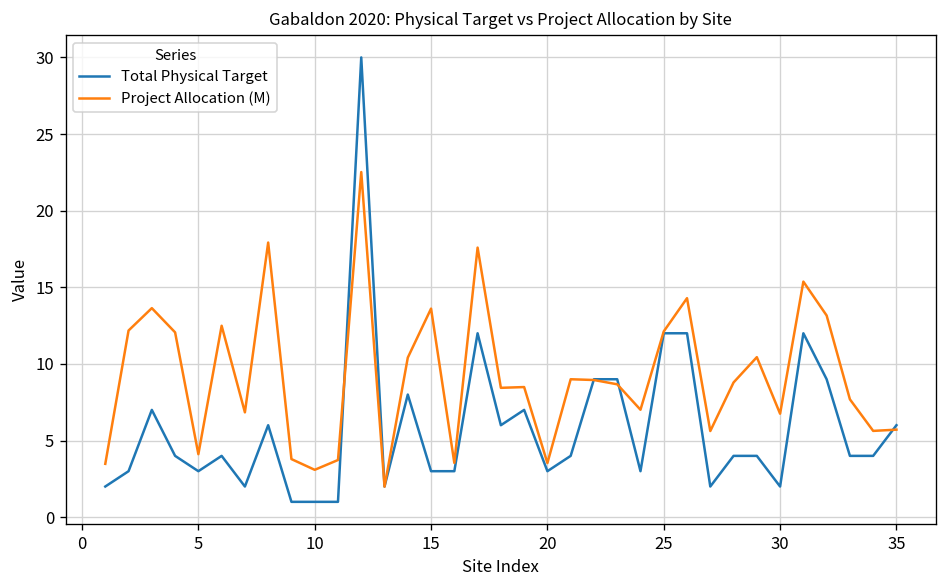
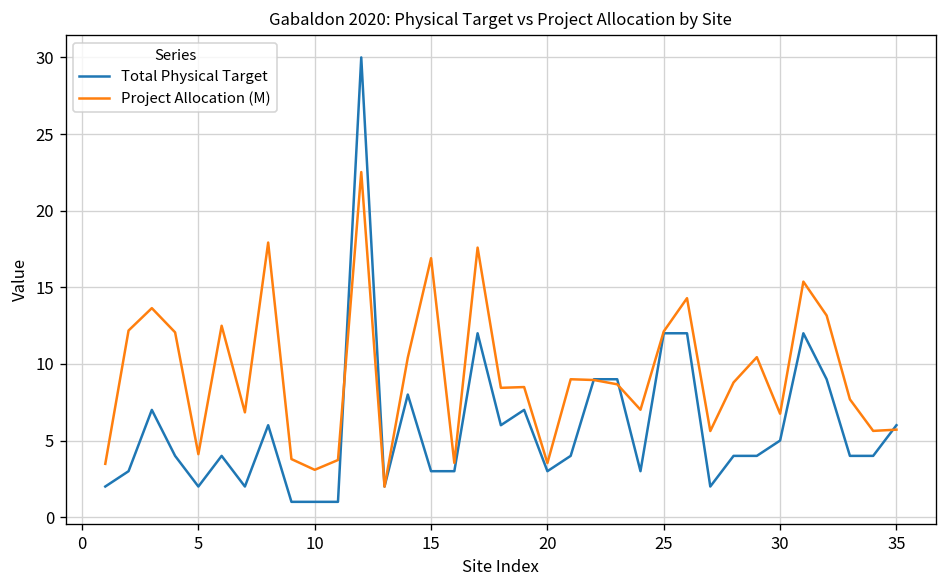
Total Physical Target, 5: 3 -> 2
Project Allocation (M), 15: 13.6 -> 16.9
Total Physical Target, 30: 2 -> 5
